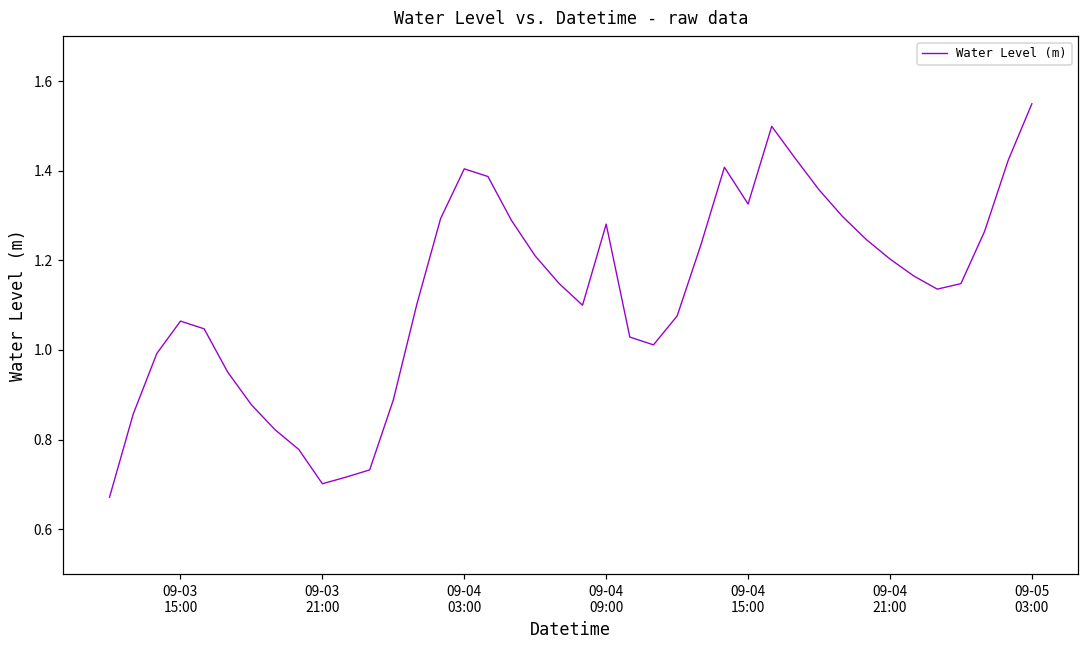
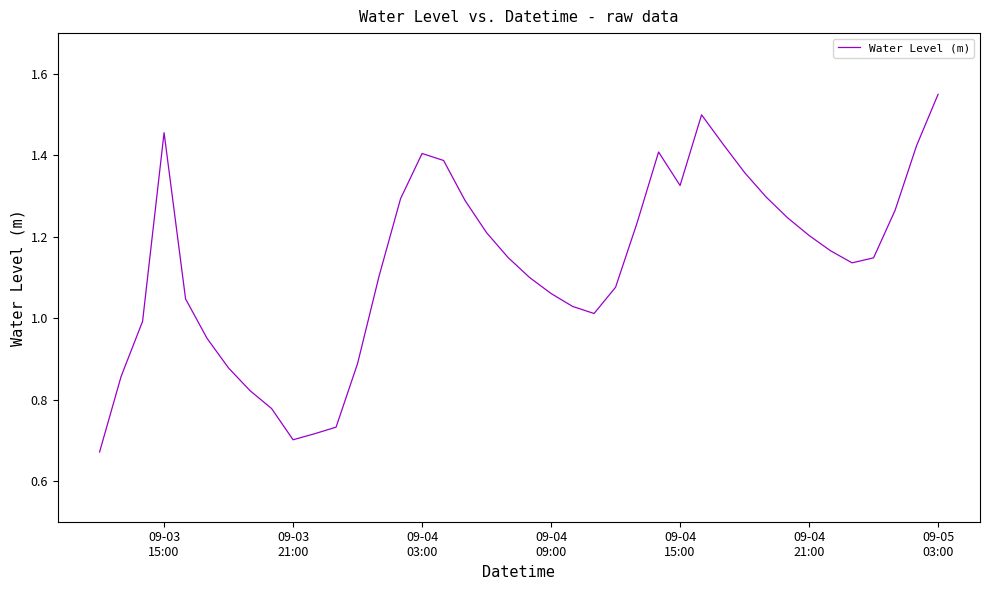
09-03 15:00: 1.06 -> 1.46
09-04 09:00: 1.28 -> 1.06
